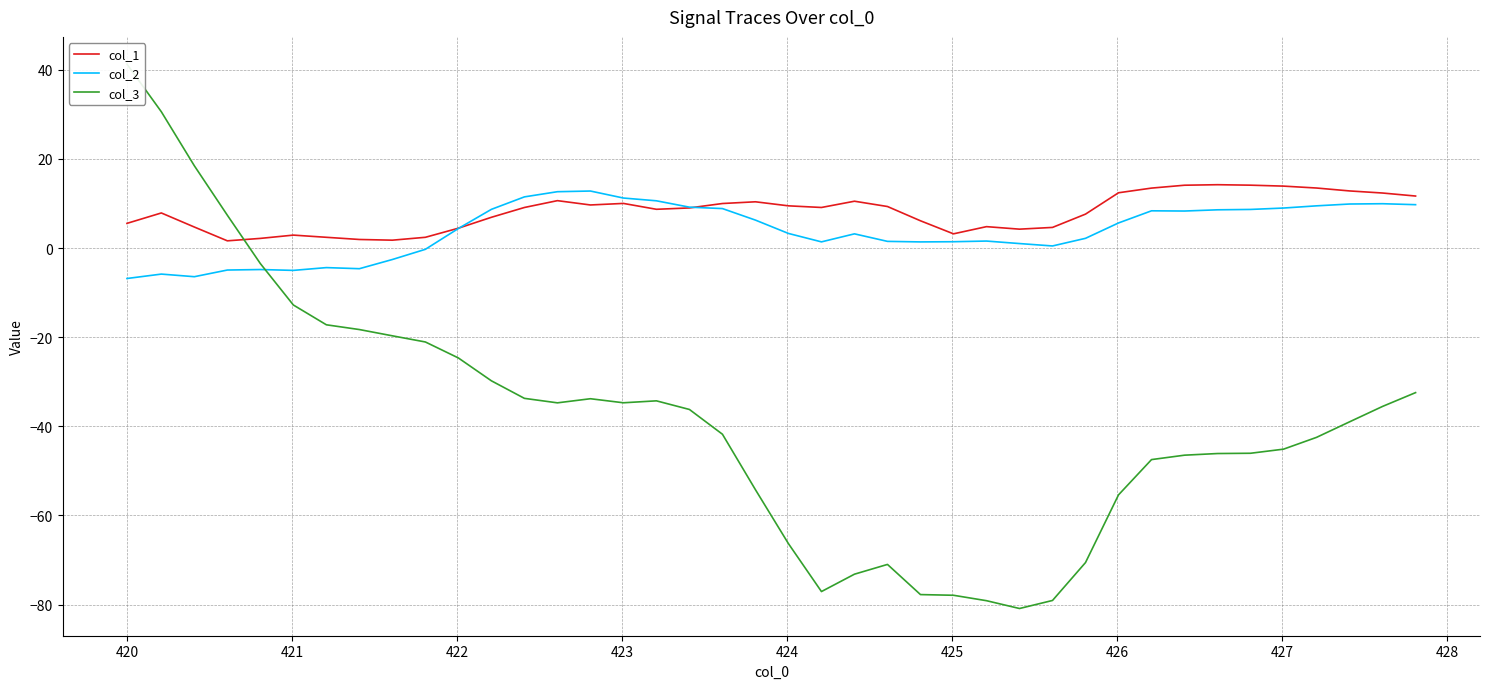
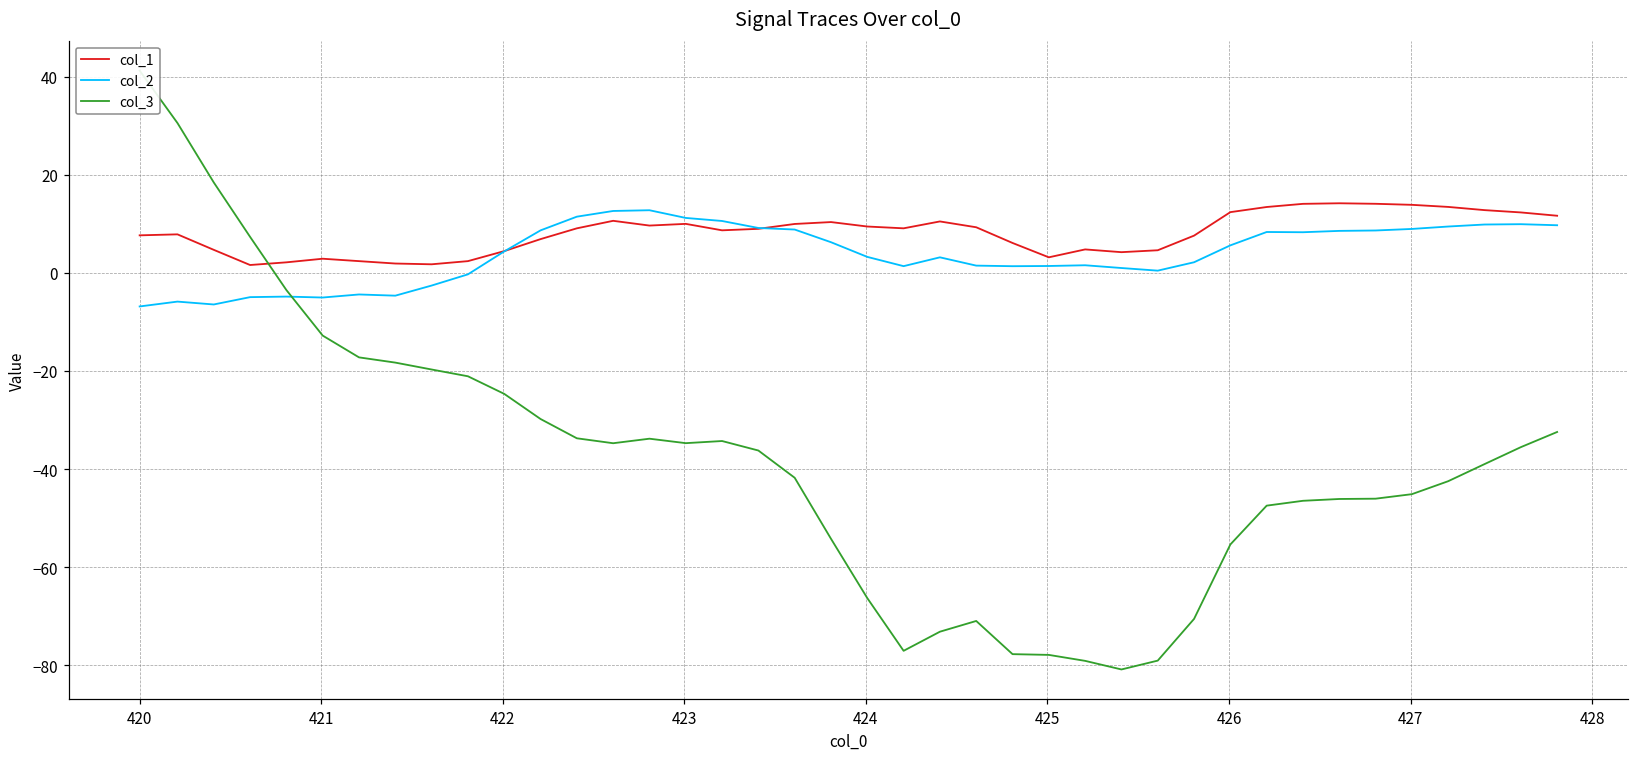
col_1, 420: 6 -> 8
